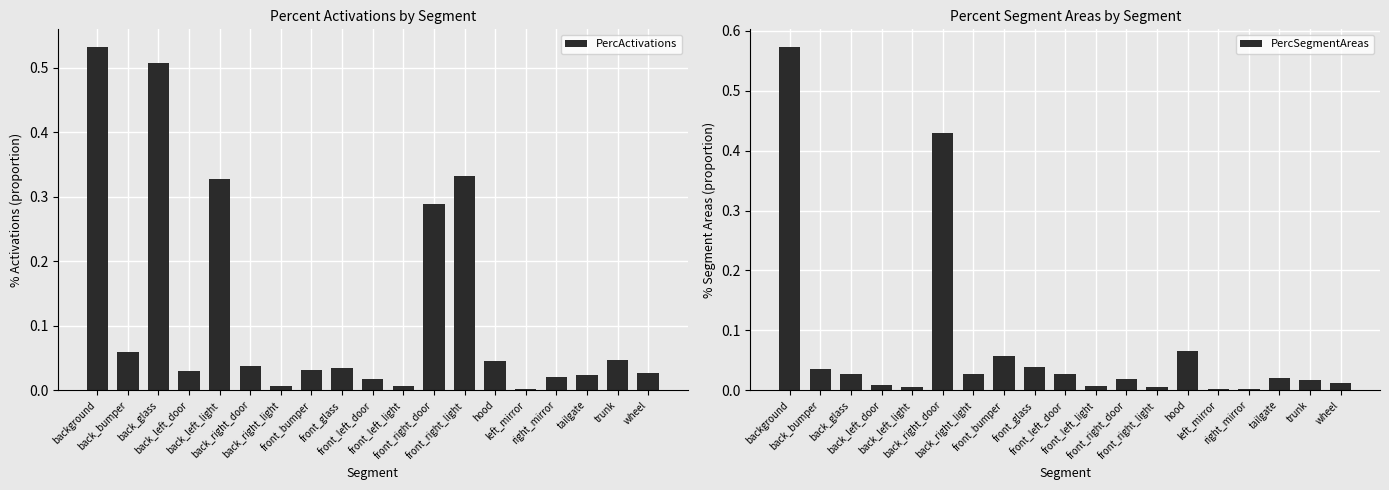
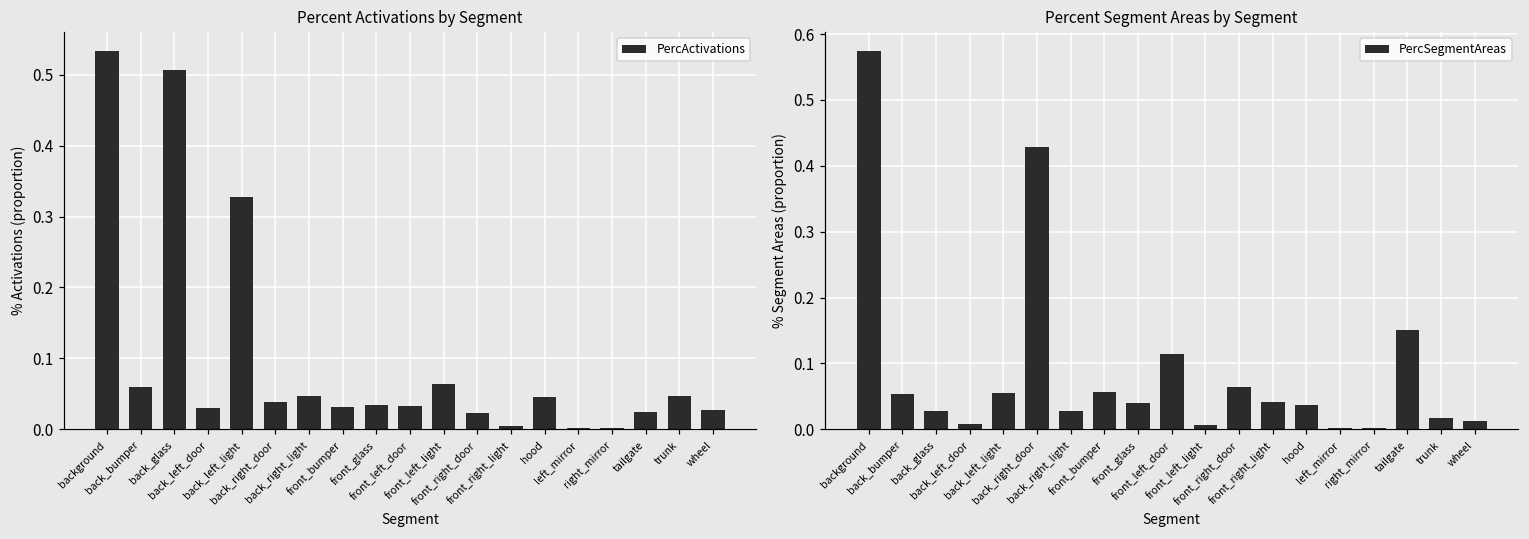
Percent Activations by Segment, back_right_light: 0.01 -> 0.05
Percent Activations by Segment, front_left_door: 0.02 -> 0.03
Percent Activations by Segment, front_left_light: 0.01 -> 0.06
Percent Activations by Segment, front_right_door: 0.29 -> 0.02
Percent Activations by Segment, front_right_light: 0.33 -> 0.00
Percent Activations by Segment, right_mirror: 0.02 -> 0.00
Percent Segment Areas by Segment, back_bumper: 0.04 -> 0.05
Percent Segment Areas by Segment, back_left_light: 0.01 -> 0.05
Percent Segment Areas by Segment, front_left_door: 0.03 -> 0.11
Percent Segment Areas by Segment, front_right_door: 0.02 -> 0.06
Percent Segment Areas by Segment, front_right_light: 0.01 -> 0.04
Percent Segment Areas by Segment, hood: 0.07 -> 0.04
Percent Segment Areas by Segment, tailgate: 0.02 -> 0.15
